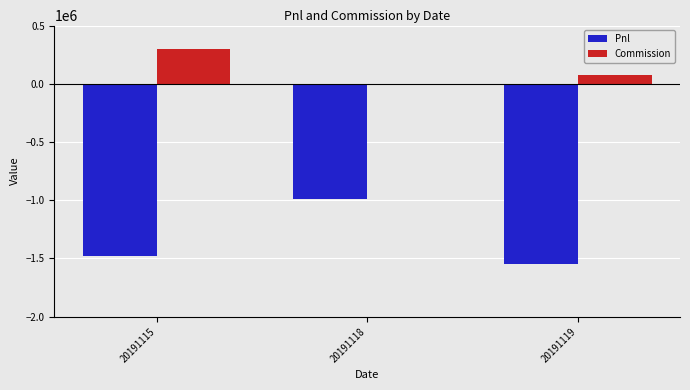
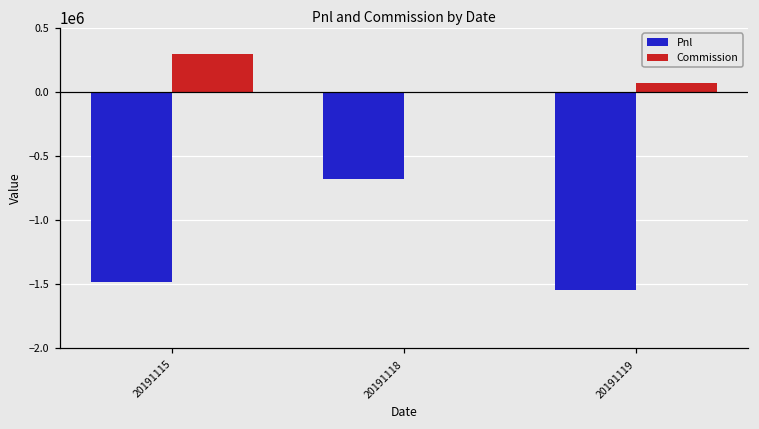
Pnl, 20191118: -990000 -> -670000
